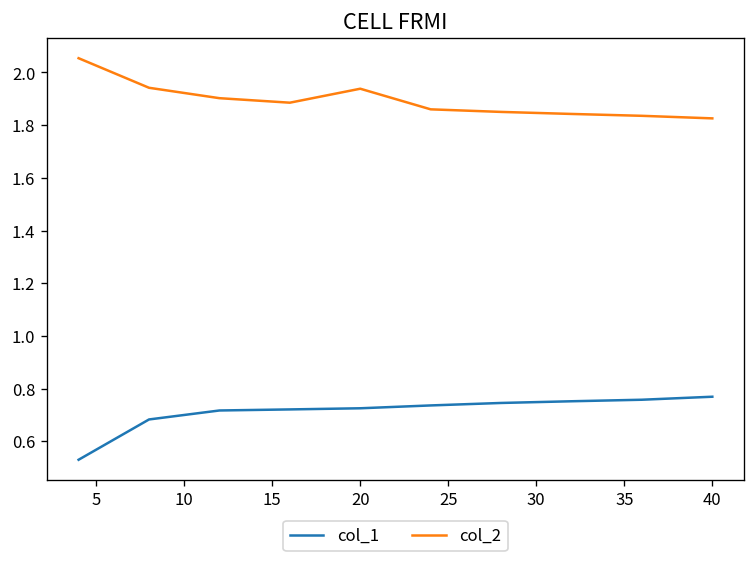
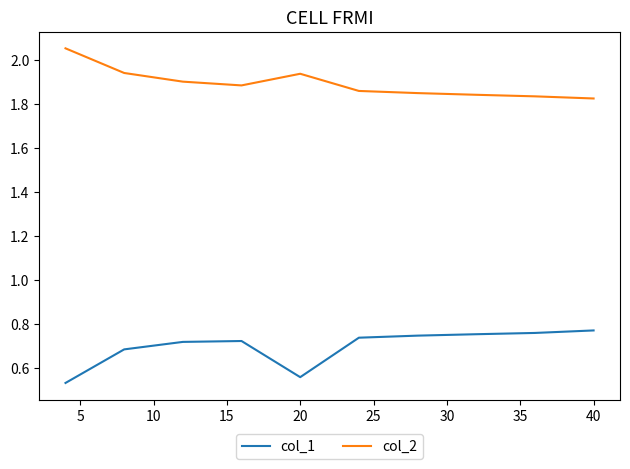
col_1, 20: 0.73 -> 0.56
